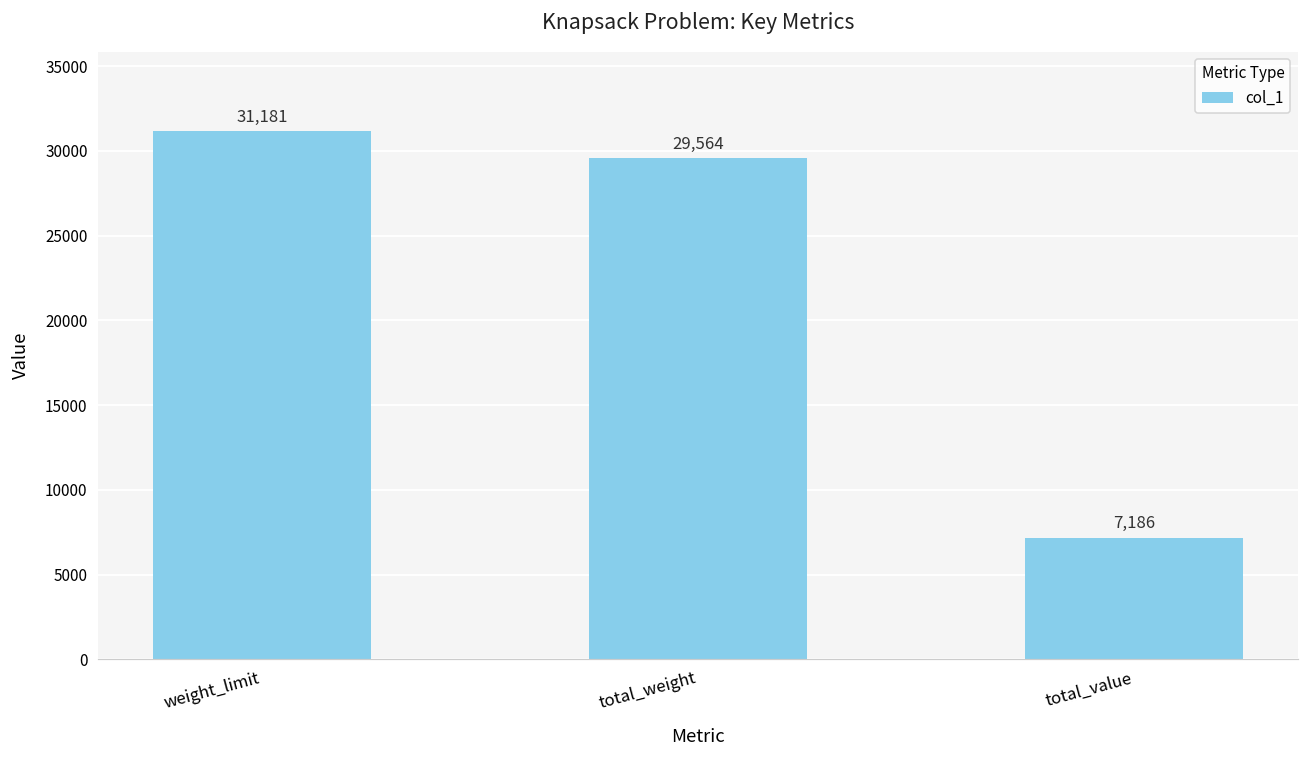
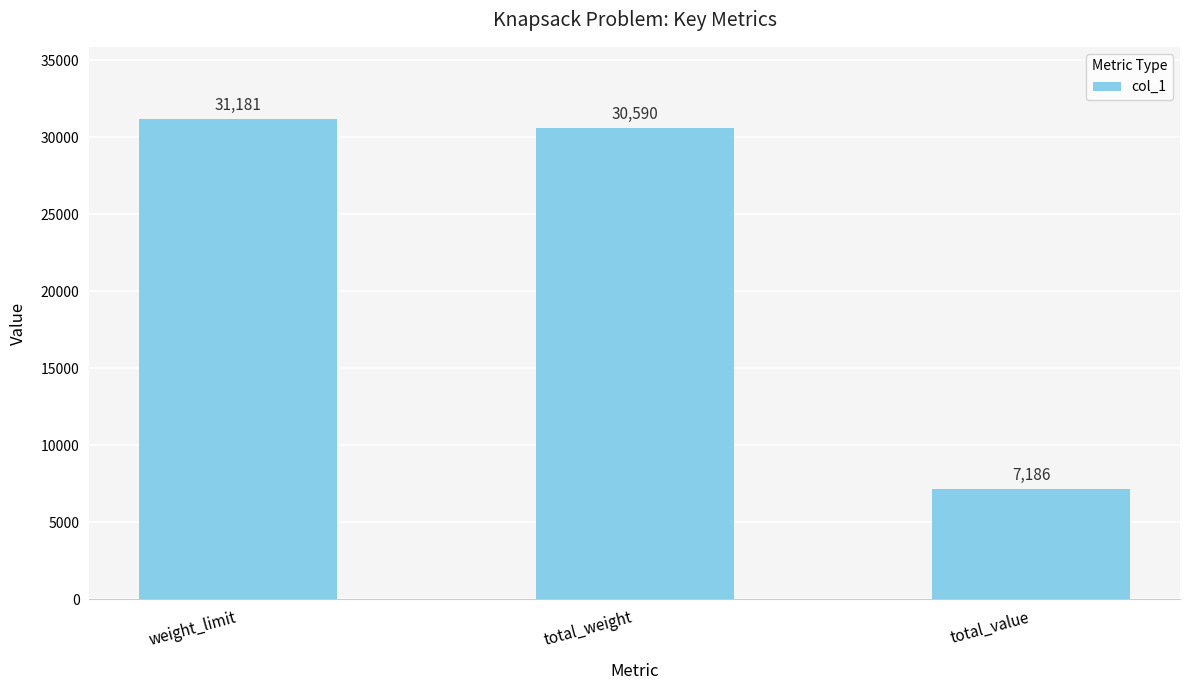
total_weight: 29,564 -> 30,590
